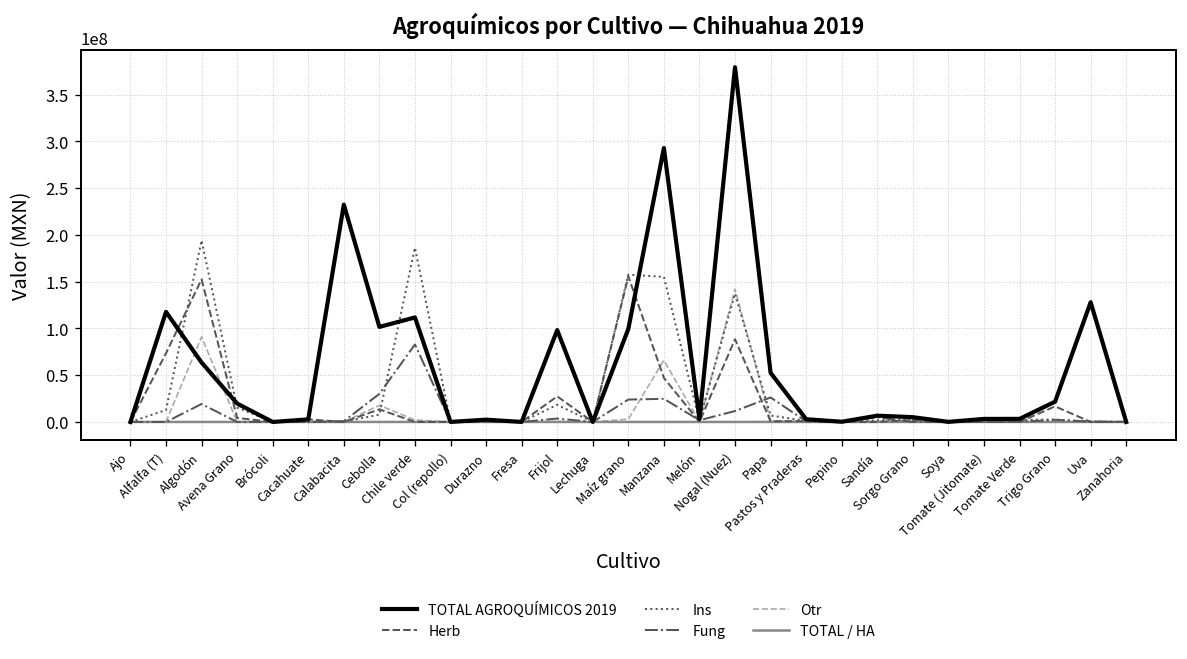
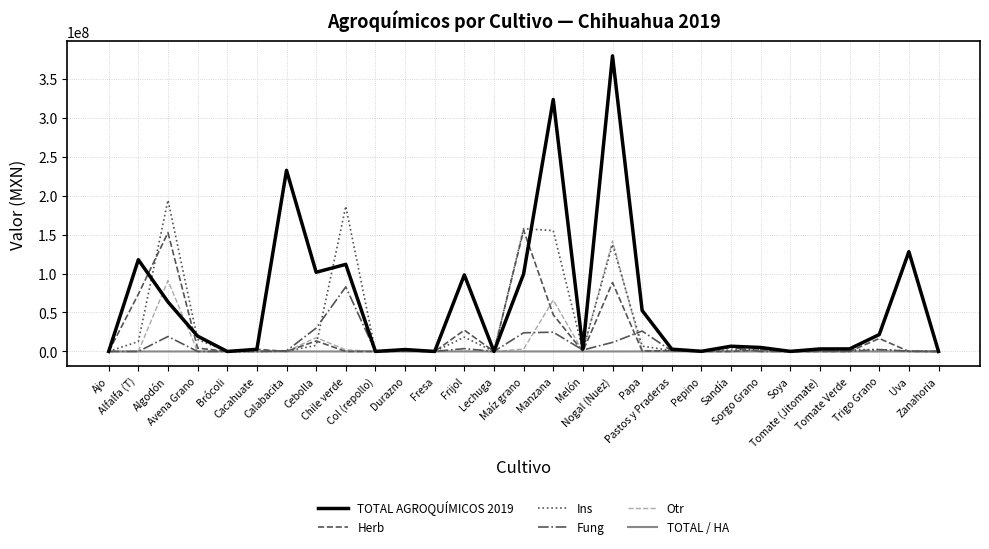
TOTAL AGROQUÍMICOS 2019, Manzana: 290000000 -> 320000000
